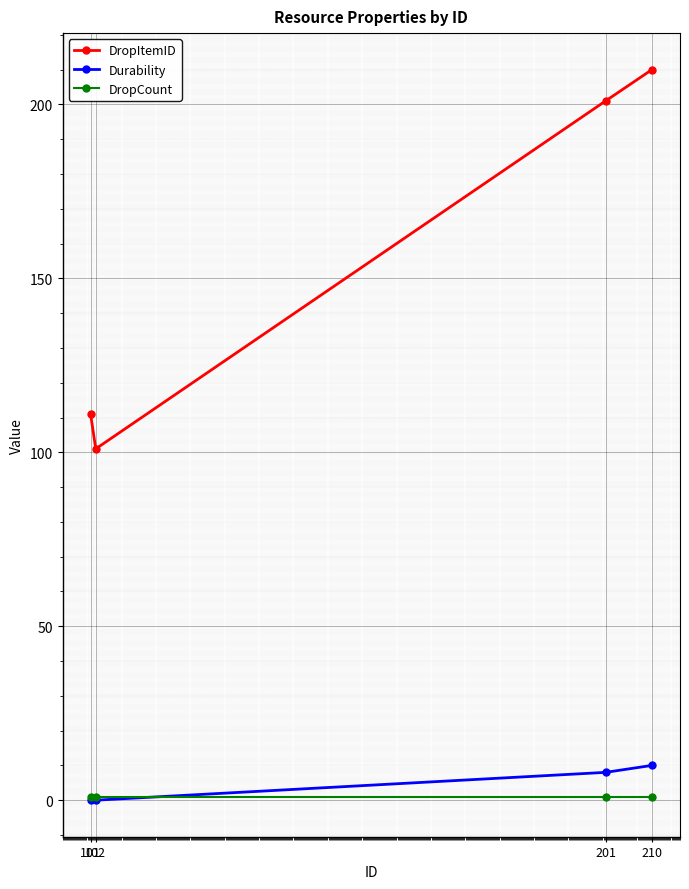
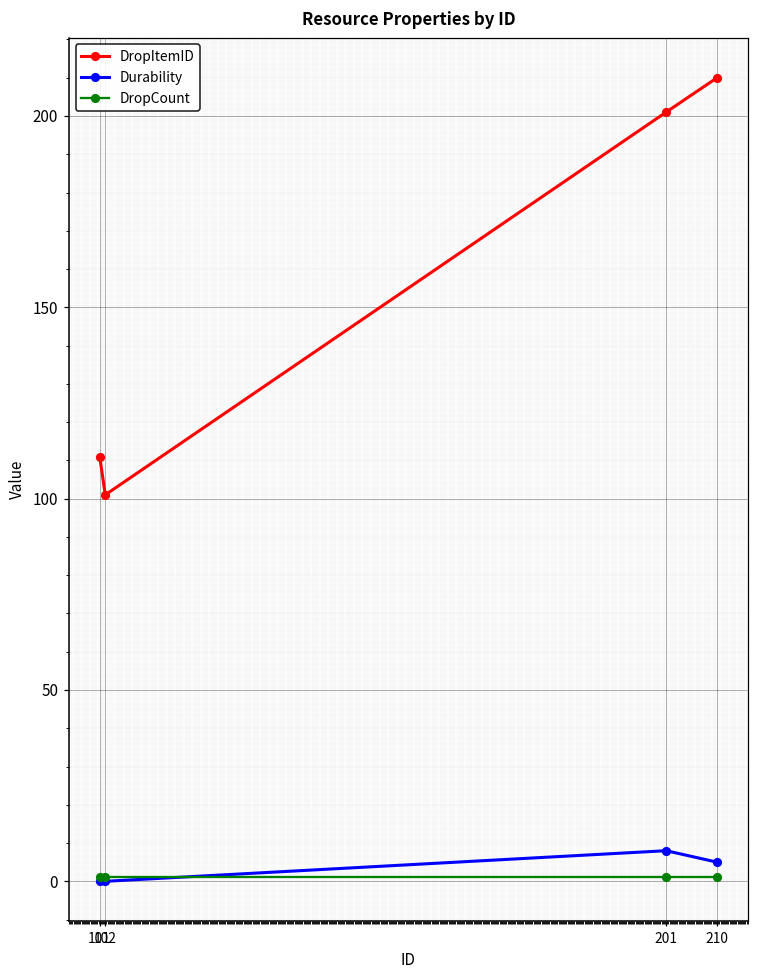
Durability, 210: 10 -> 5
